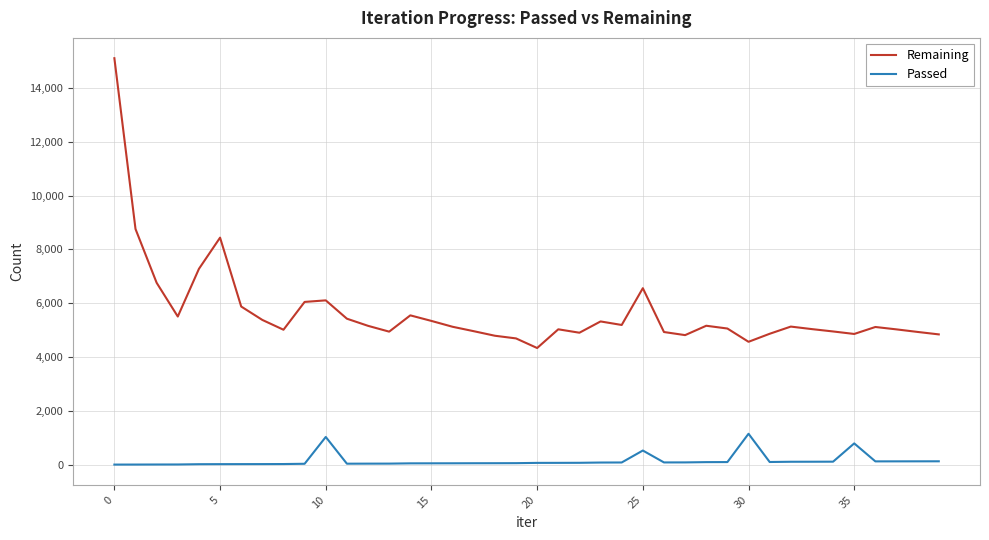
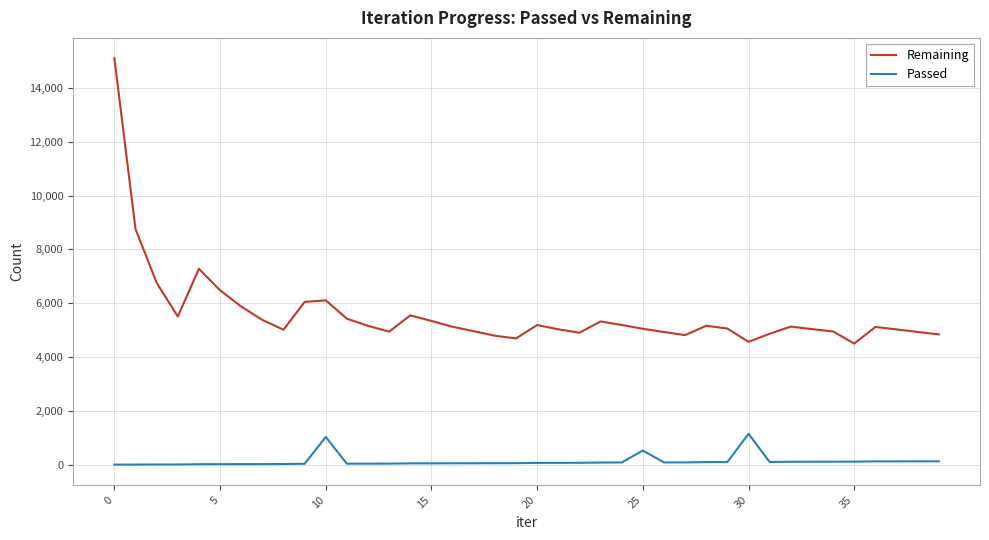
Remaining, 5: 8,400 -> 6,500
Remaining, 20: 4,300 -> 5,200
Remaining, 25: 6,600 -> 5,100
Remaining, 35: 4,900 -> 4,500
Passed, 35: 800 -> 100
